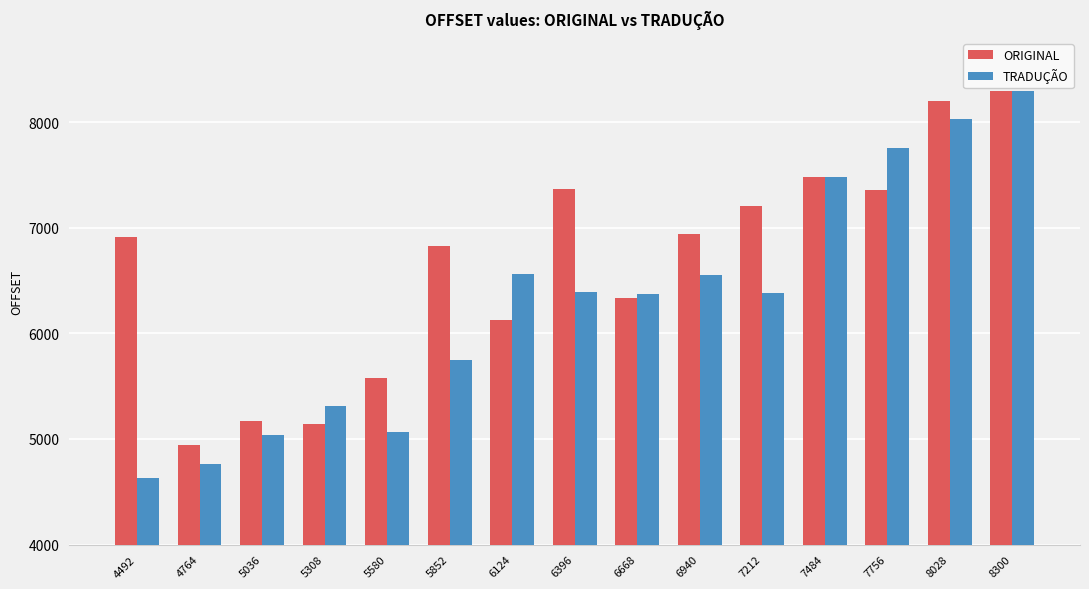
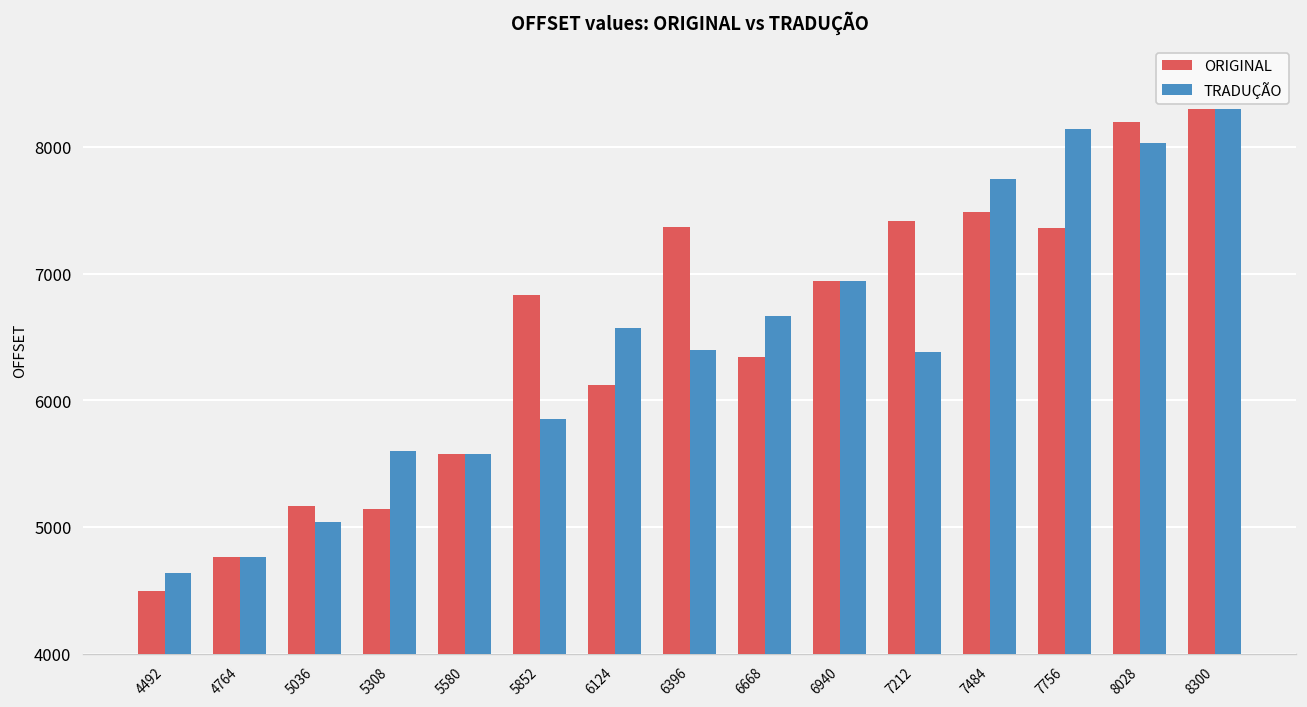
ORIGINAL, 4492: 6910 -> 4490
ORIGINAL, 4764: 4940 -> 4760
TRADUÇÃO, 5308: 5310 -> 5600
TRADUÇÃO, 5580: 5070 -> 5580
TRADUÇÃO, 5852: 5750 -> 5850
TRADUÇÃO, 6668: 6370 -> 6670
TRADUÇÃO, 6940: 6560 -> 6940
ORIGINAL, 7212: 7210 -> 7410
TRADUÇÃO, 7484: 7480 -> 7750
TRADUÇÃO, 7756: 7760 -> 8140
